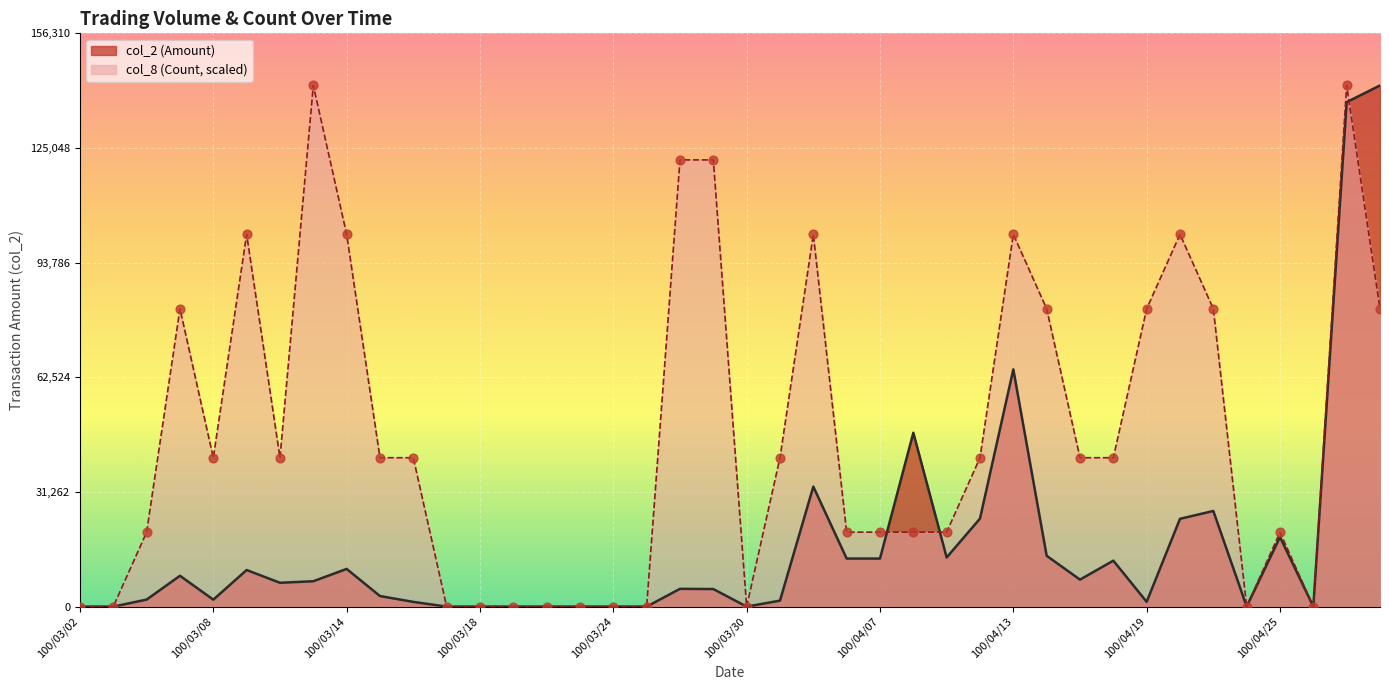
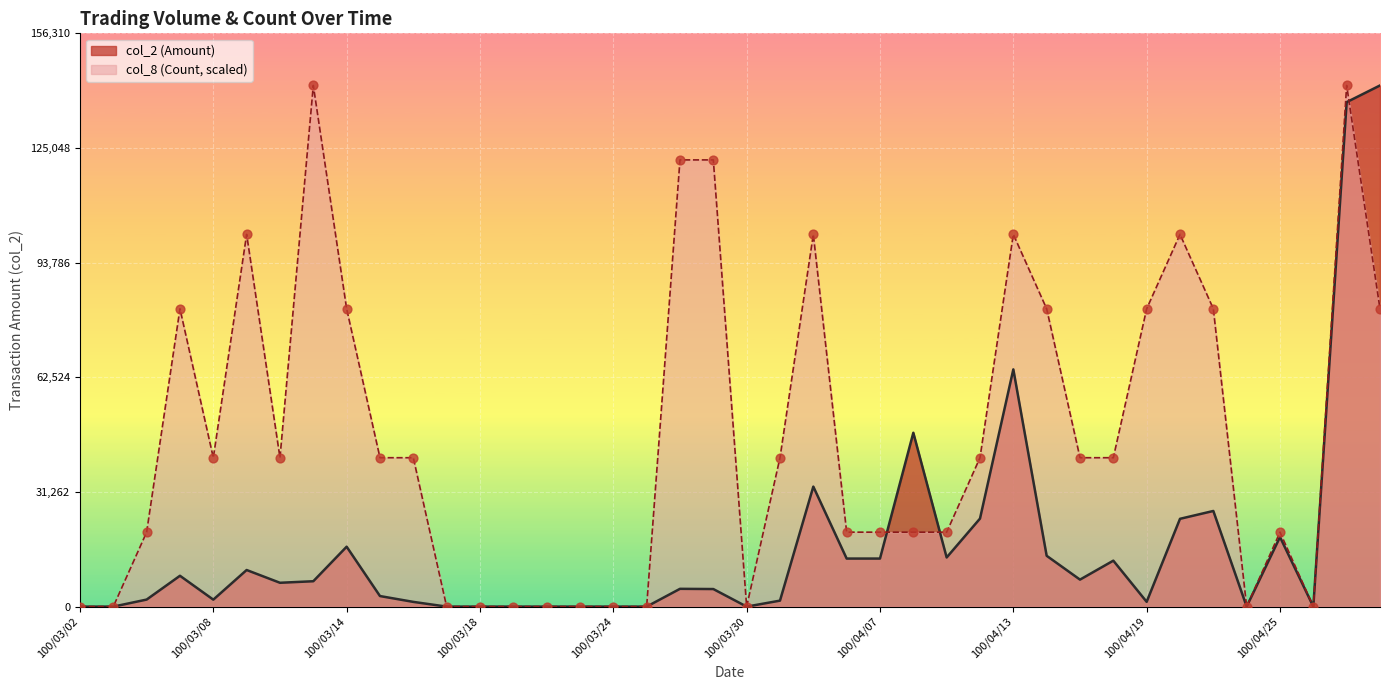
col_2 (Amount), 100/03/14: 10,000 -> 16,000
col_8 (Count, scaled), 100/03/14: 102,000 -> 81,000
